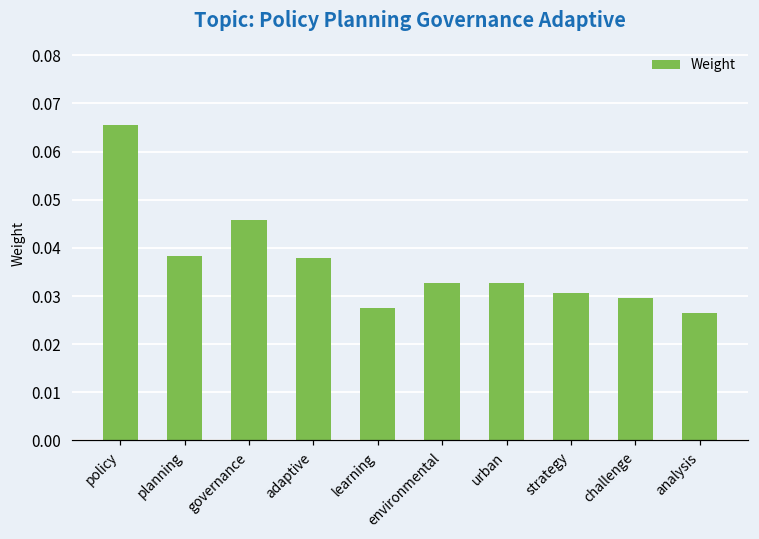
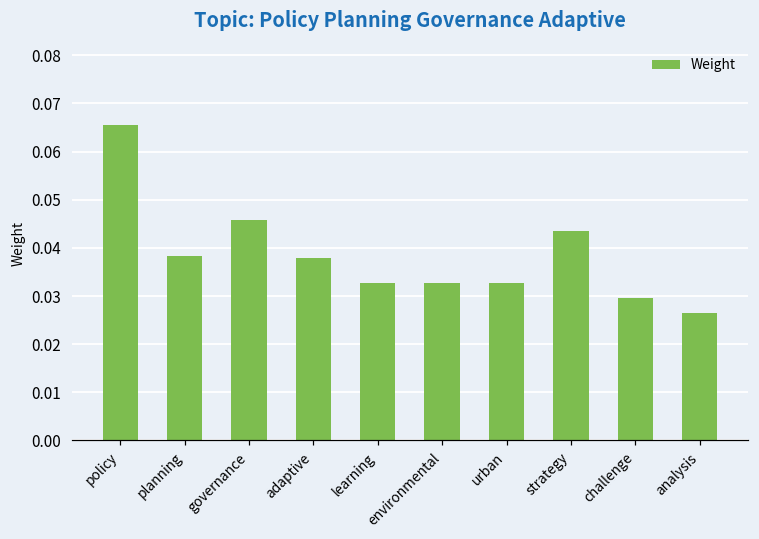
learning: 0.027 -> 0.033
strategy: 0.031 -> 0.044
